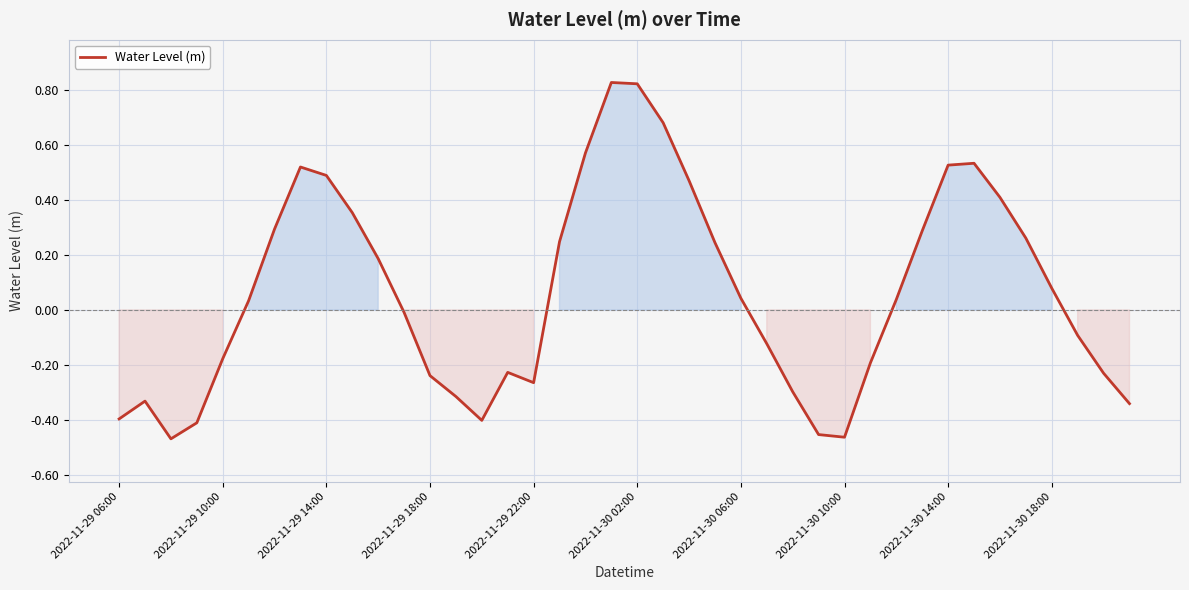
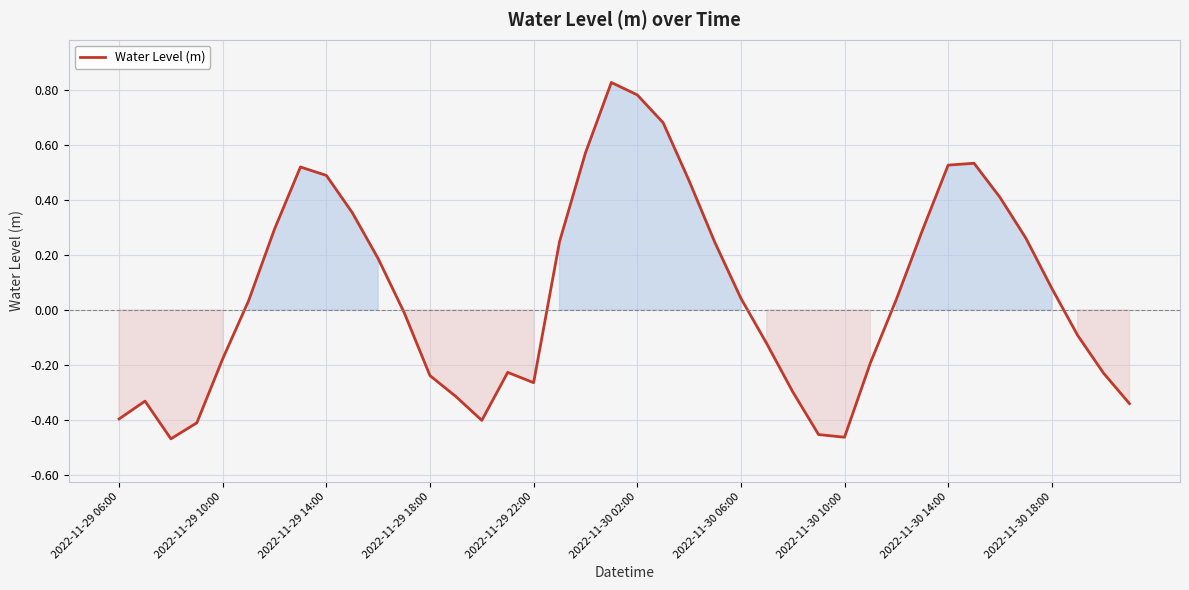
2022-11-30 02:00: 0.82 -> 0.78
